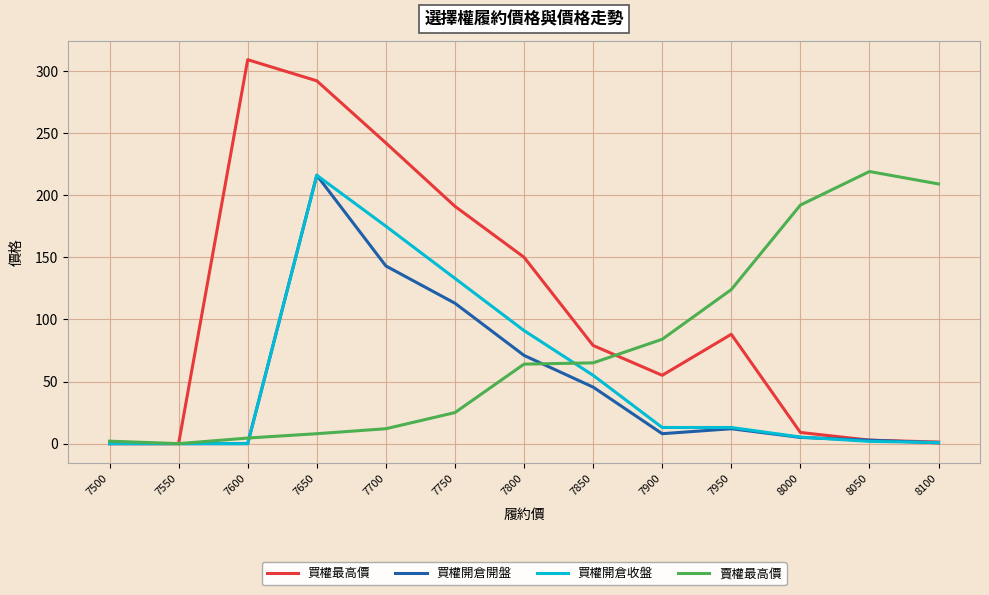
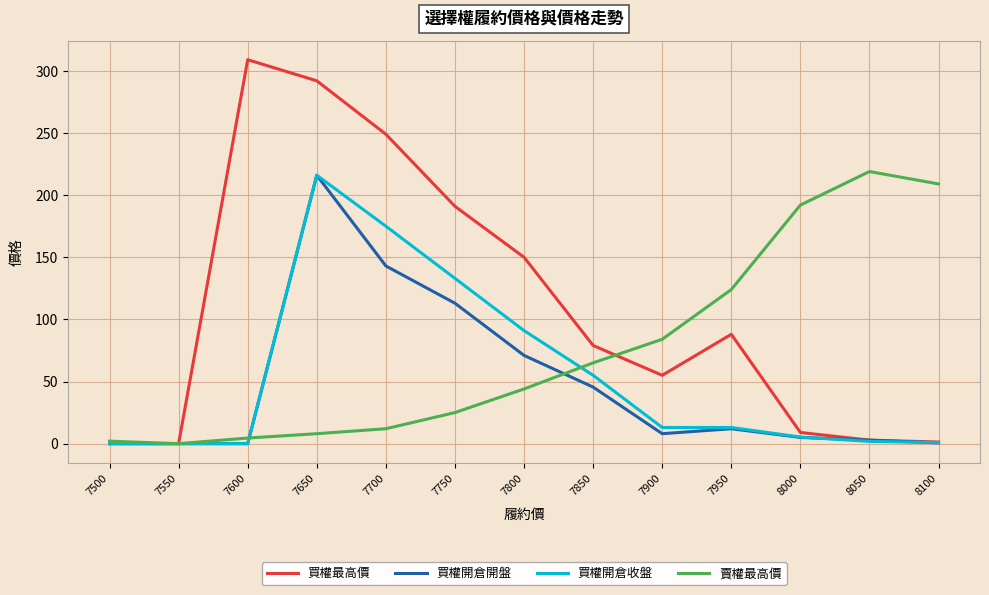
買權最高價, 7700: 242 -> 249
賣權最高價, 7800: 64 -> 44
